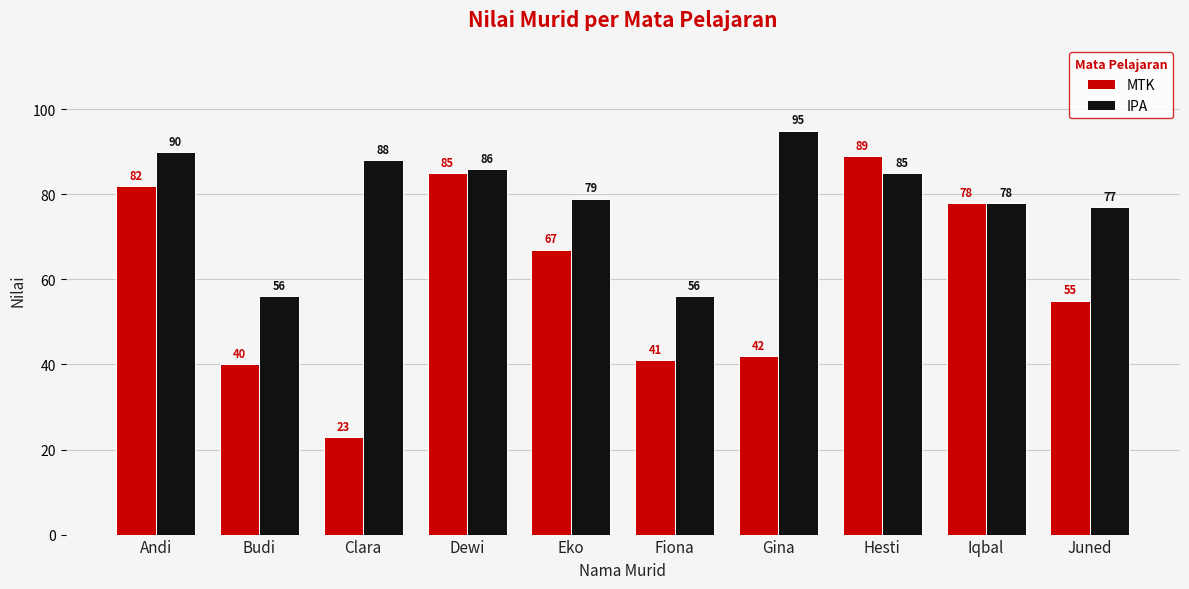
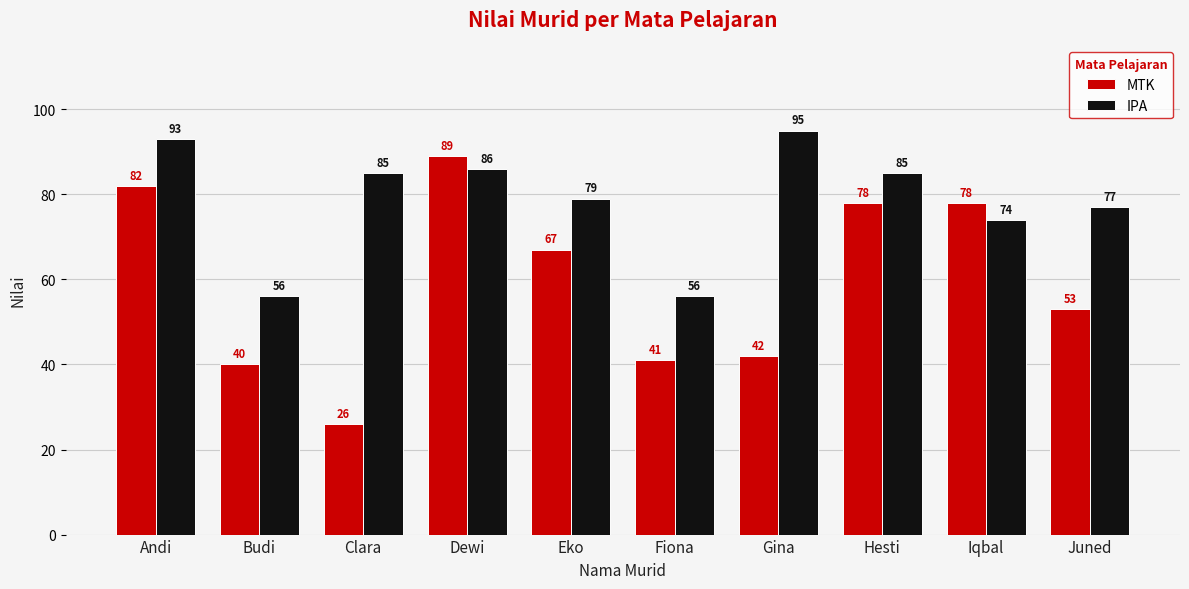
IPA, Andi: 90 -> 93
MTK, Clara: 23 -> 26
IPA, Clara: 88 -> 85
MTK, Dewi: 85 -> 89
MTK, Hesti: 89 -> 78
IPA, Iqbal: 78 -> 74
MTK, Juned: 55 -> 53
